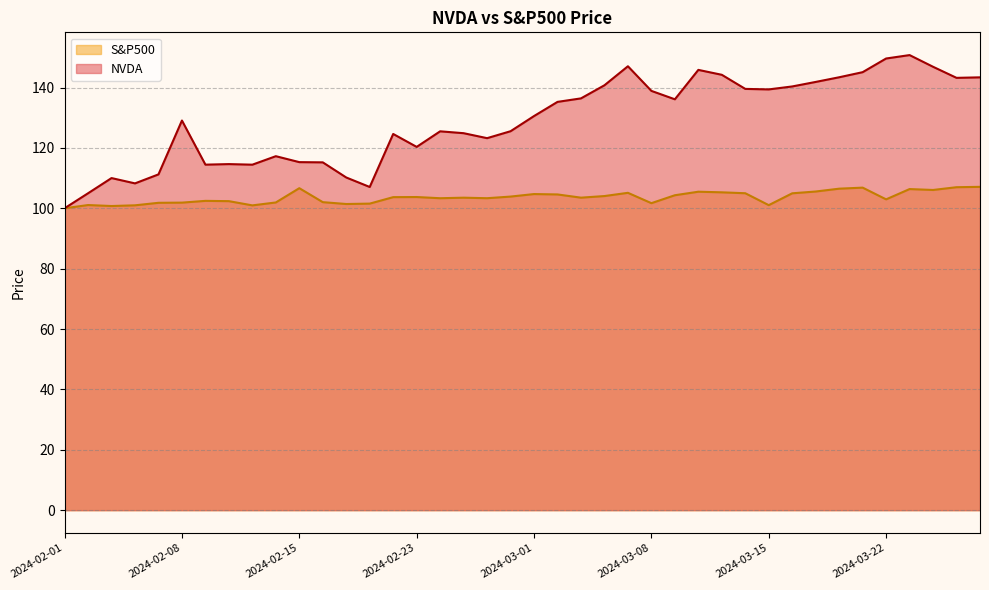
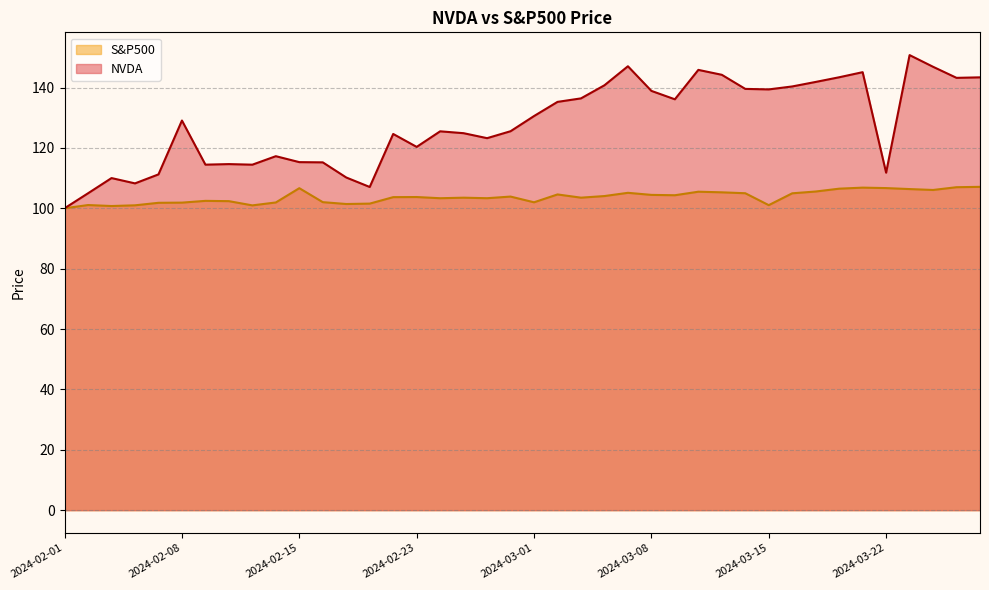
S&P500, 2024-03-01: 105 -> 102
S&P500, 2024-03-08: 102 -> 104
S&P500, 2024-03-22: 103 -> 107
NVDA, 2024-03-22: 150 -> 112
